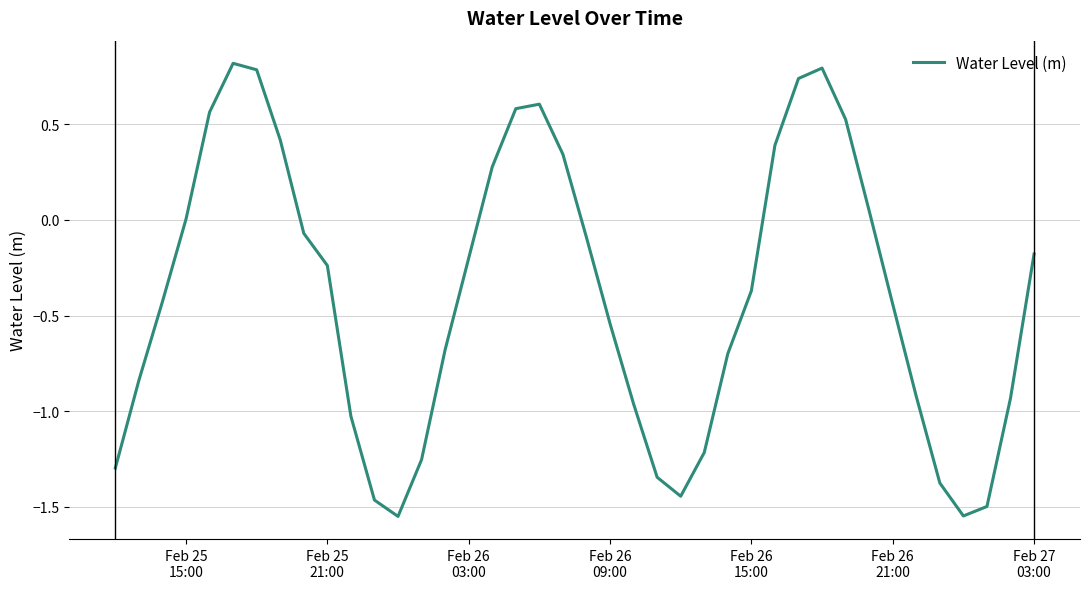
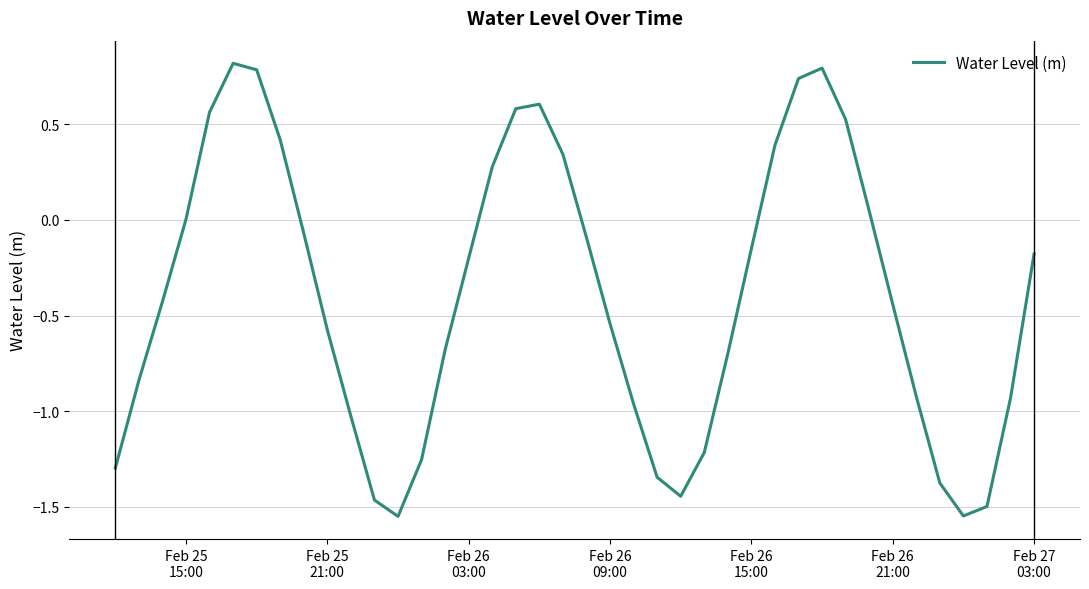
Feb 25 21:00: -0.24 -> -0.57
Feb 26 15:00: -0.37 -> -0.15
